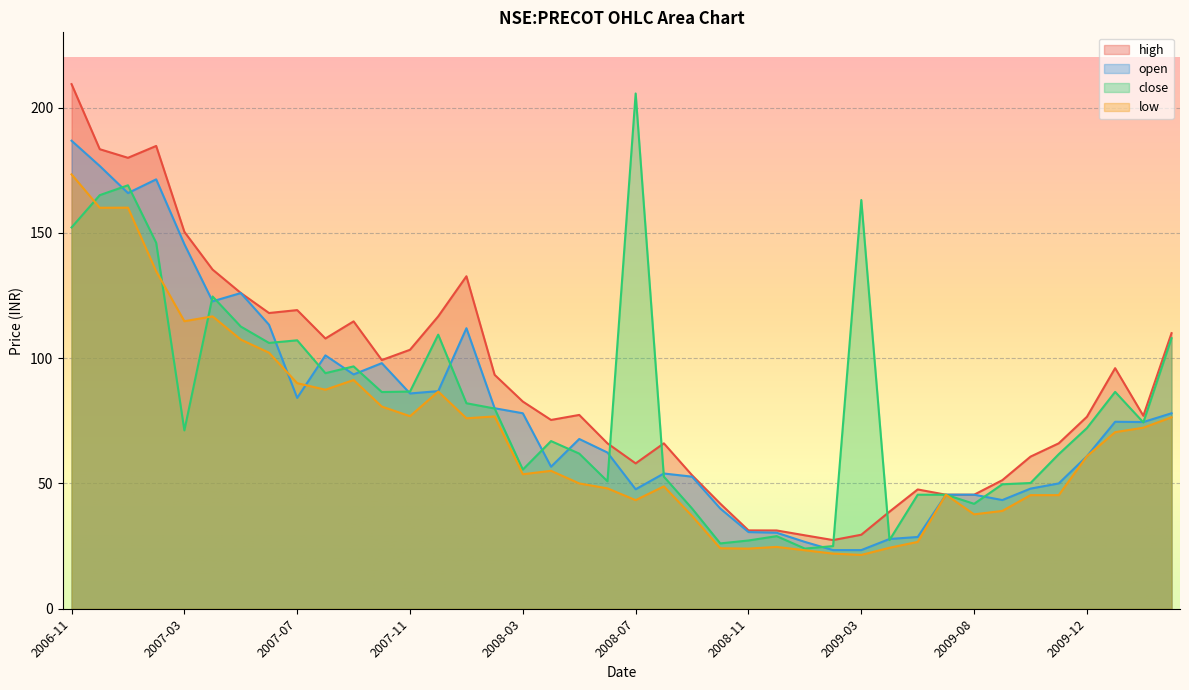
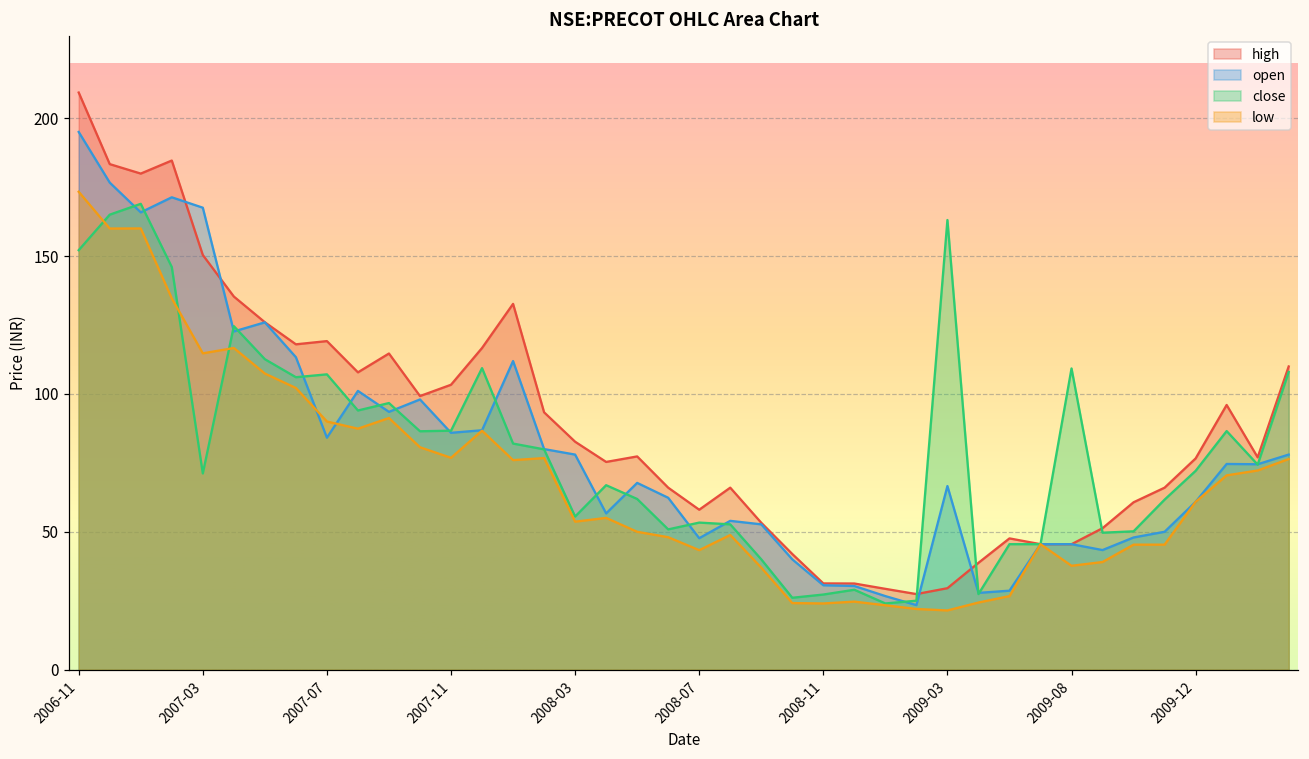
open, 2006-11: 187 -> 195
open, 2007-03: 145 -> 168
close, 2008-07: 206 -> 53
open, 2009-03: 23 -> 67
close, 2009-08: 42 -> 109
